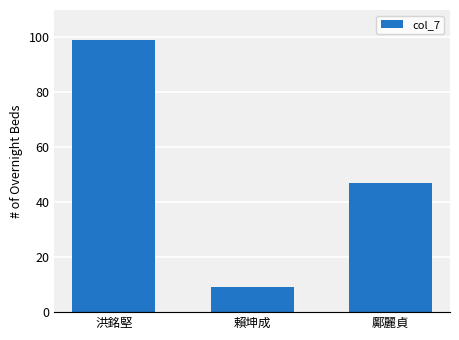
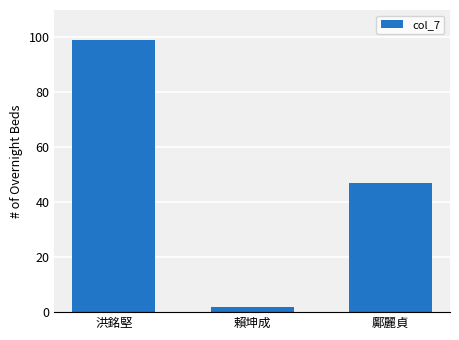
賴坤成: 9 -> 2
